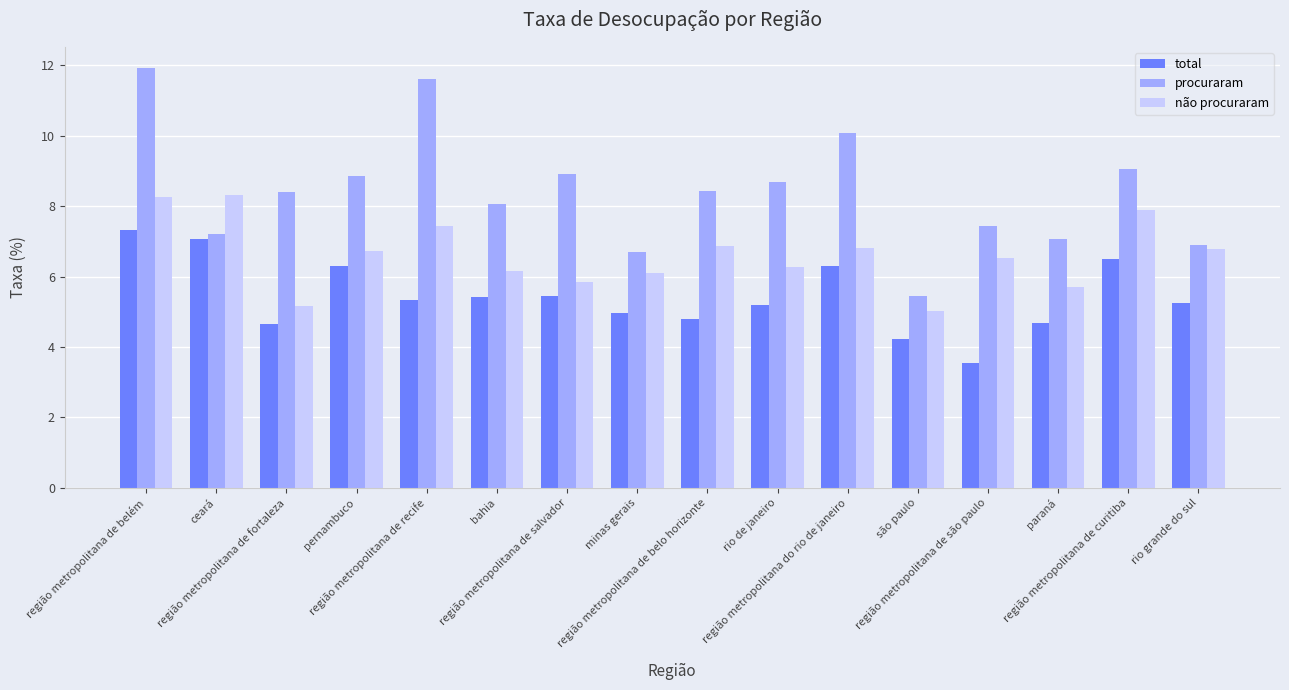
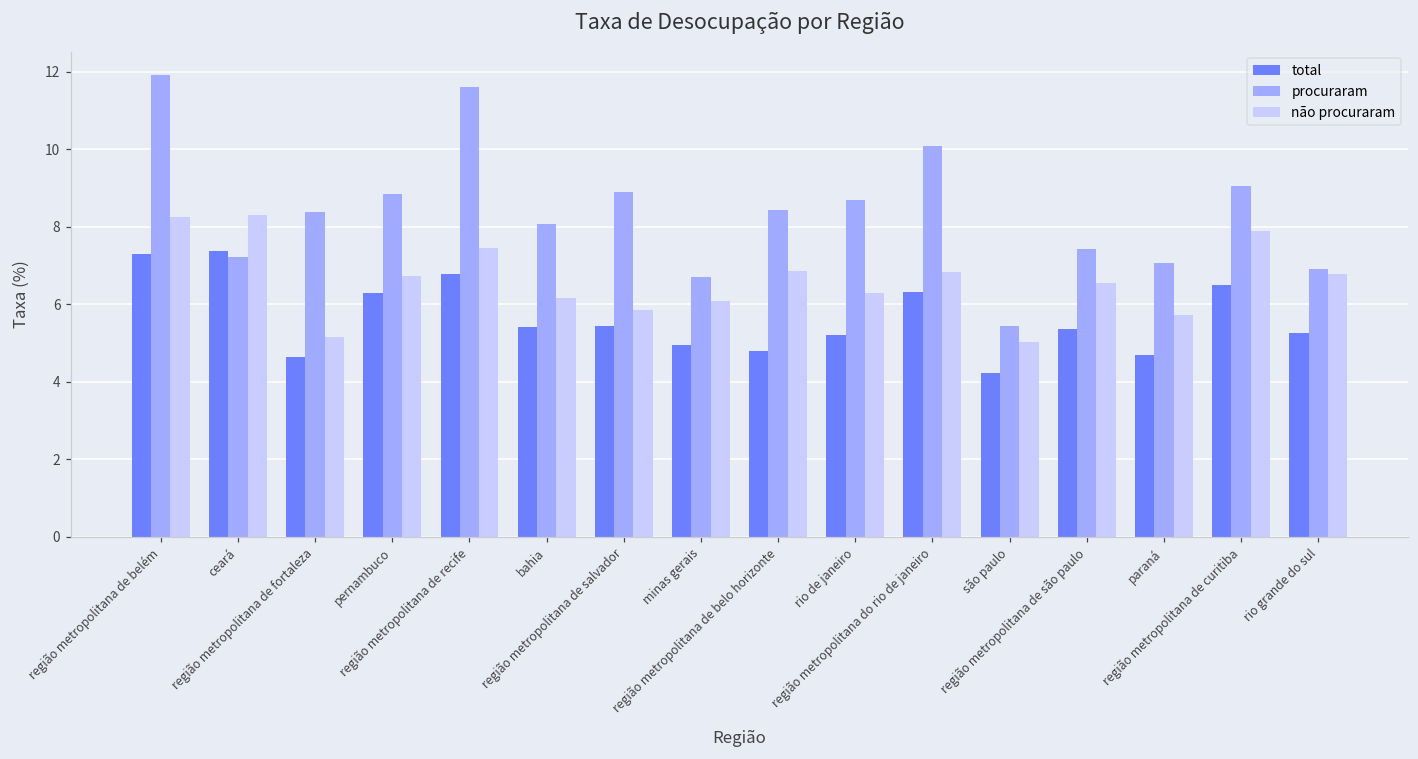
total, ceará: 7.1 -> 7.4
total, região metropolitana de recife: 5.3 -> 6.8
total, região metropolitana de são paulo: 3.6 -> 5.4
